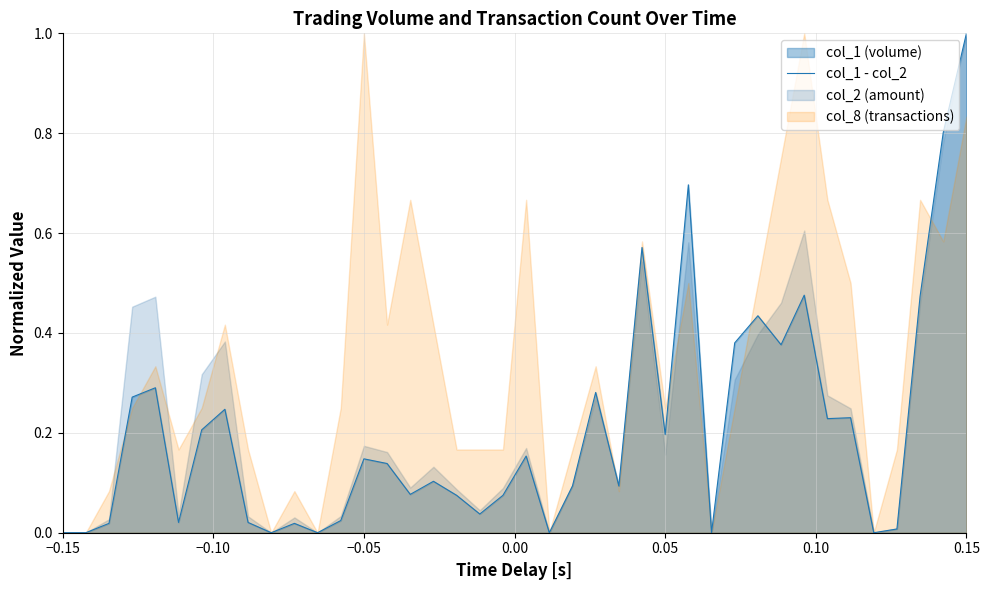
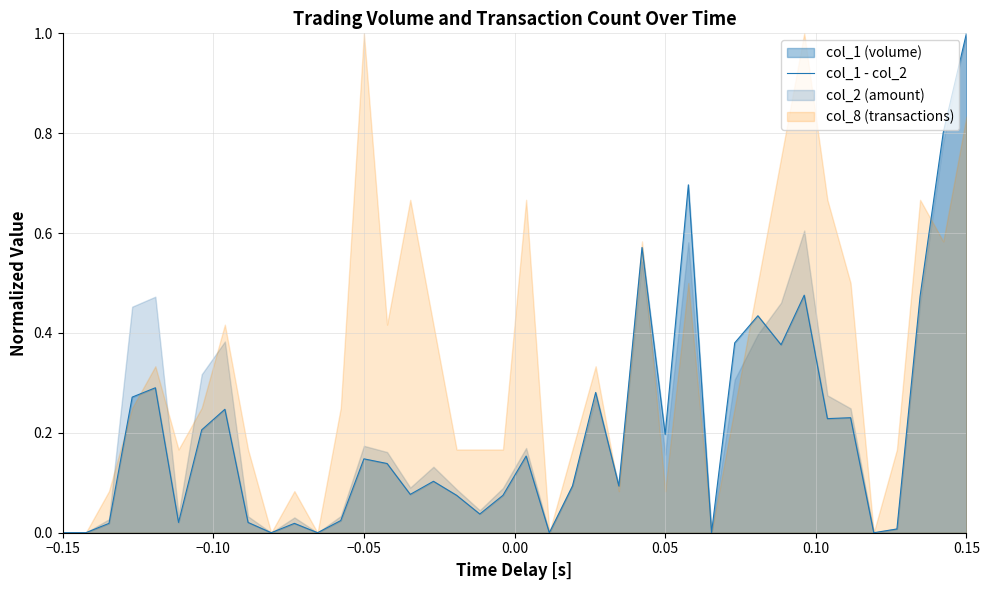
col_8 (transactions), 0.05: 0.25 -> 0.08
